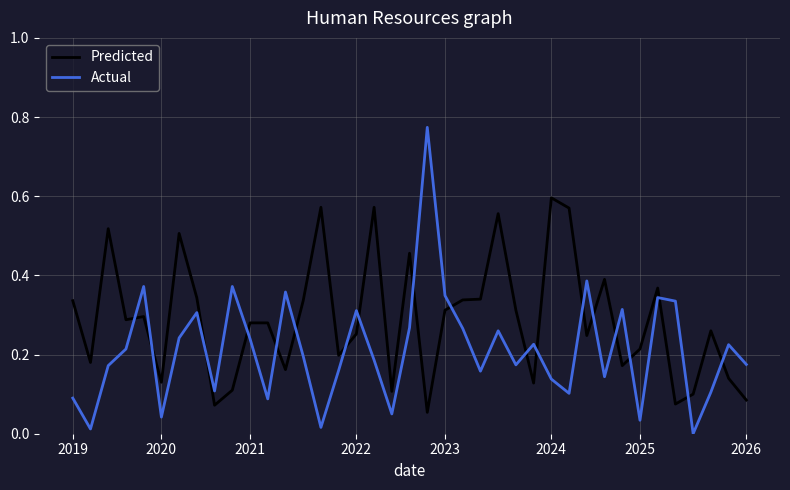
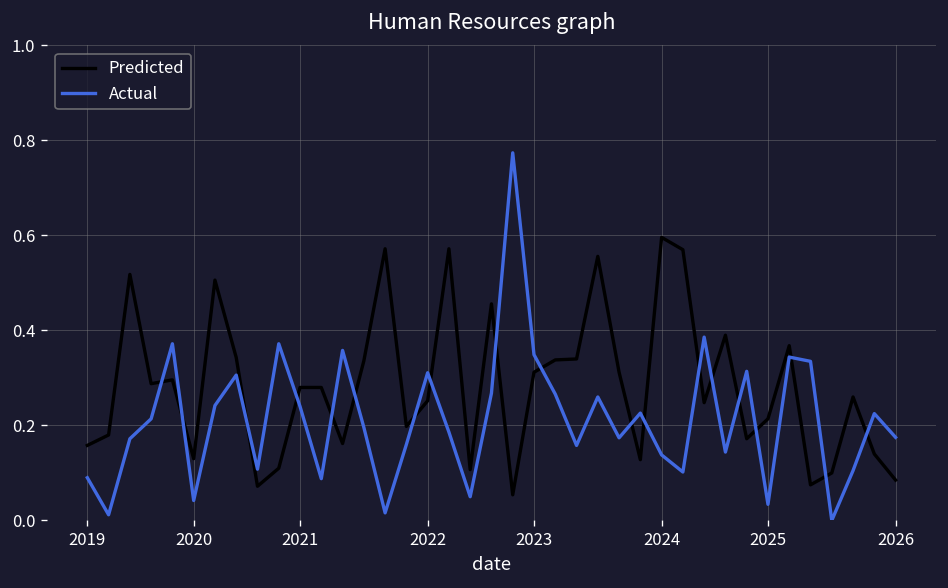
Predicted, 2019: 0.34 -> 0.16
